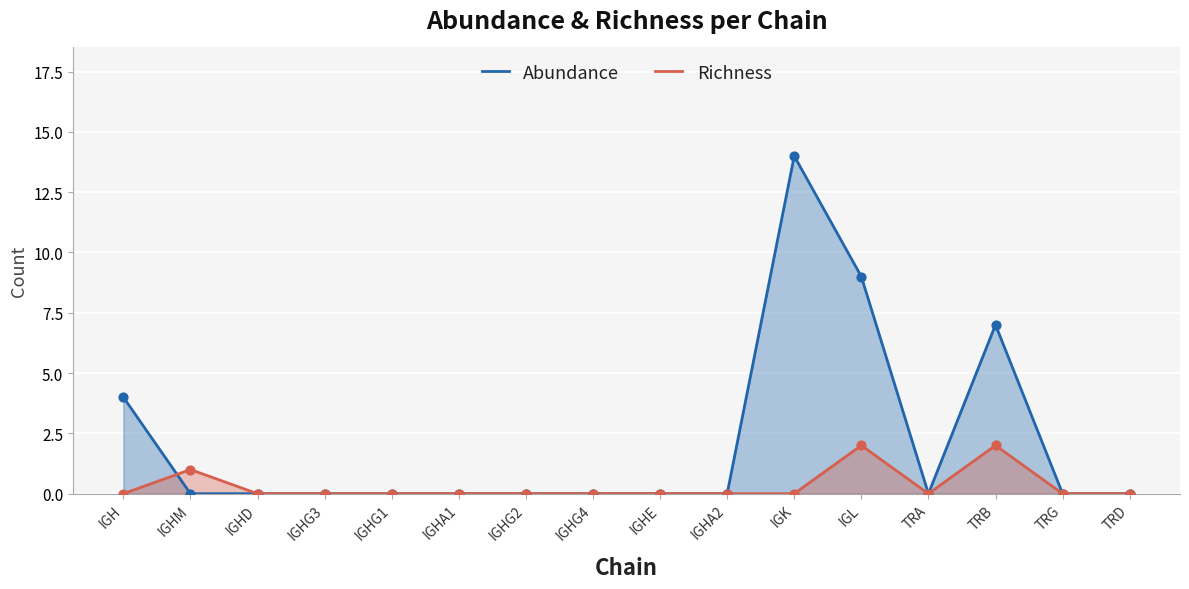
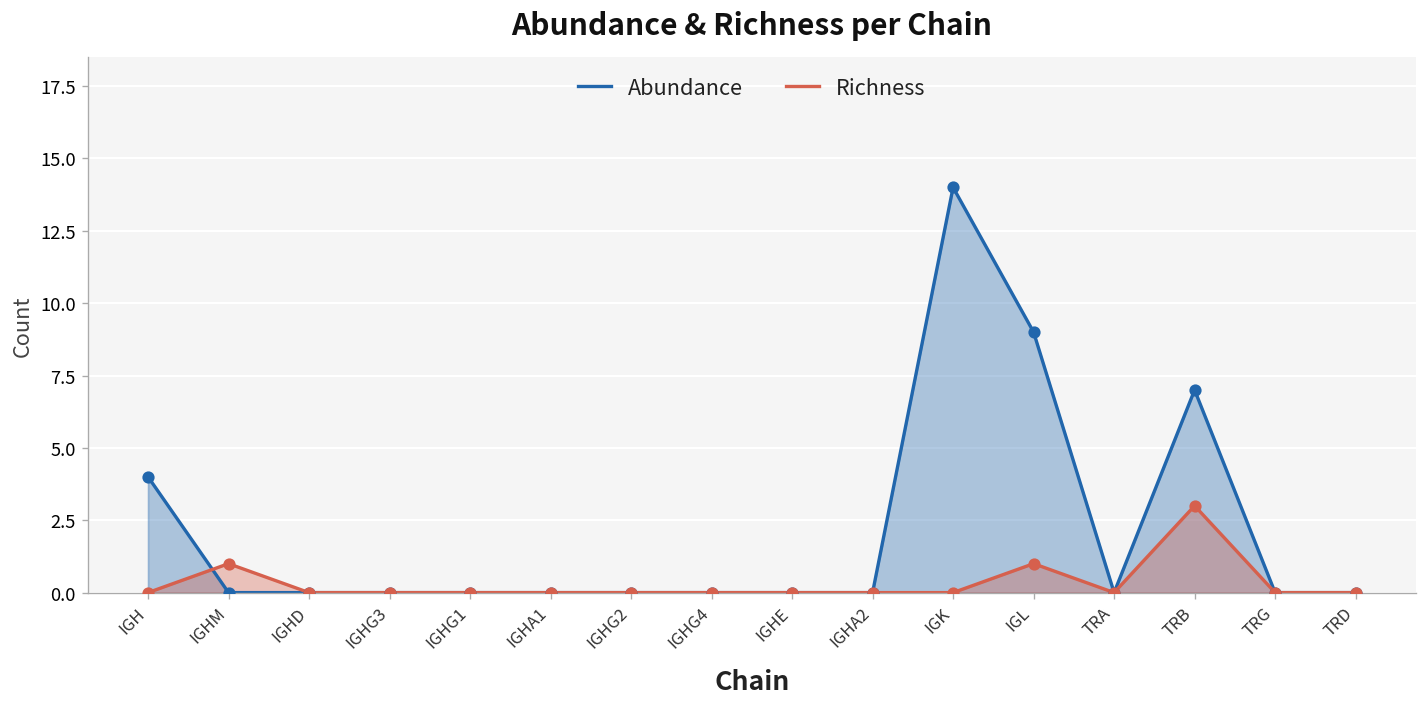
Richness, IGL: 2 -> 1
Richness, TRB: 2 -> 3
